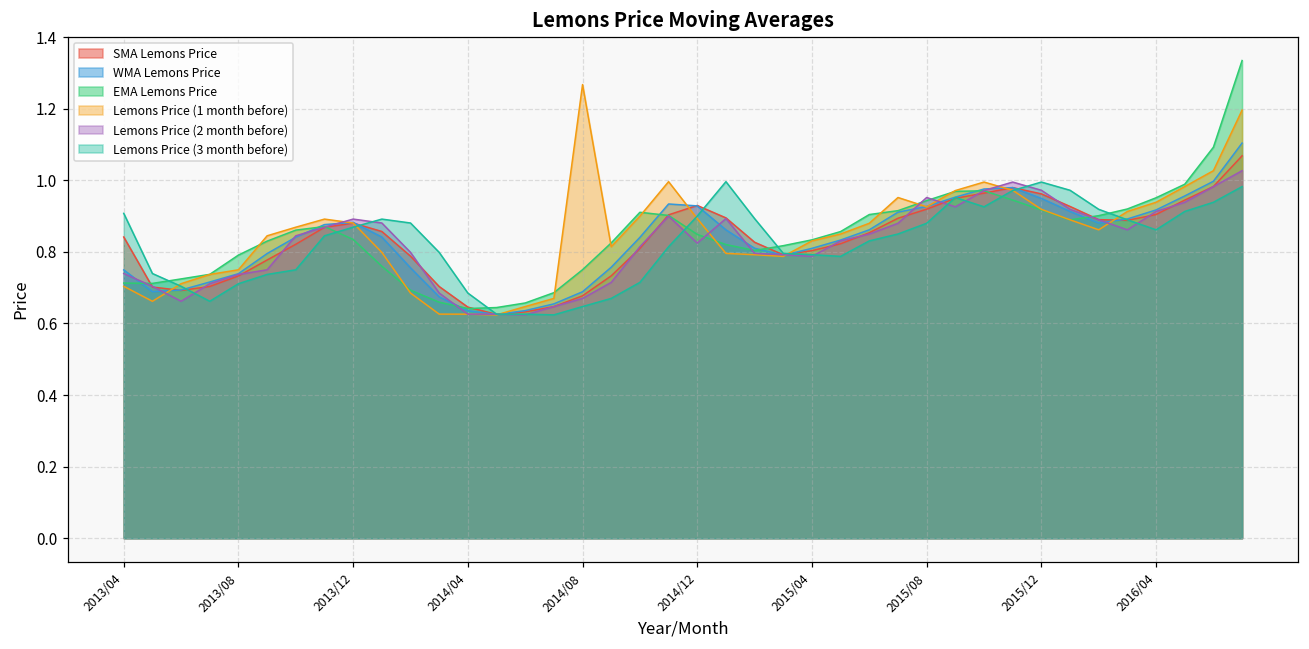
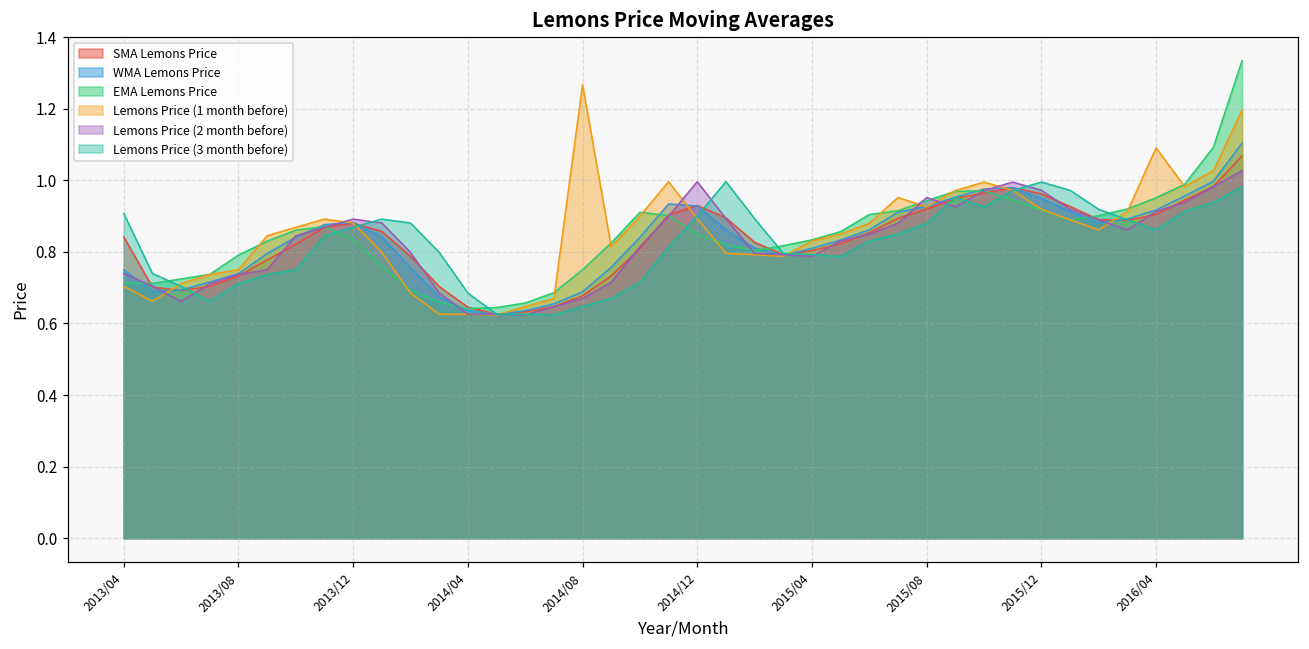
Lemons Price (2 month before), 2014/12: 0.82 -> 1.00
Lemons Price (1 month before), 2016/04: 0.94 -> 1.09
